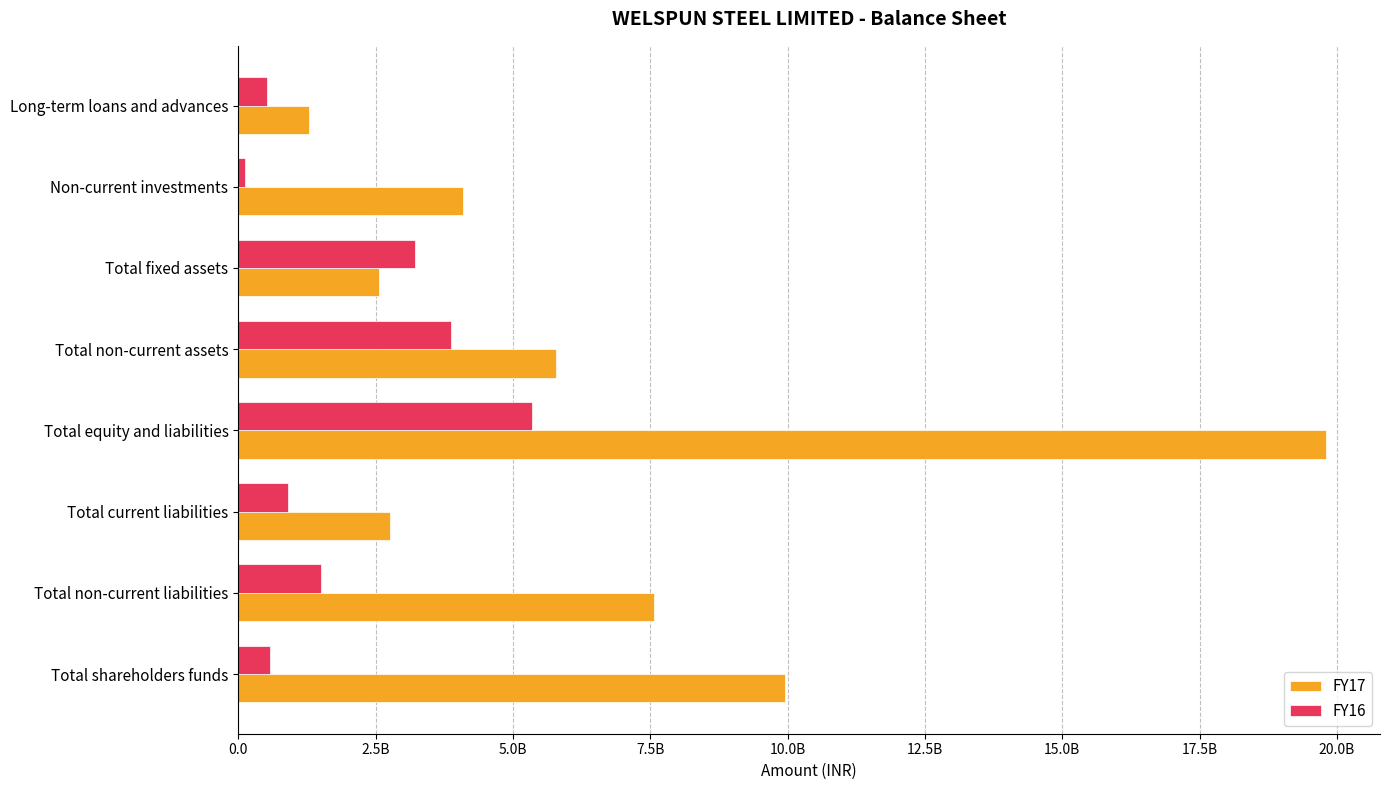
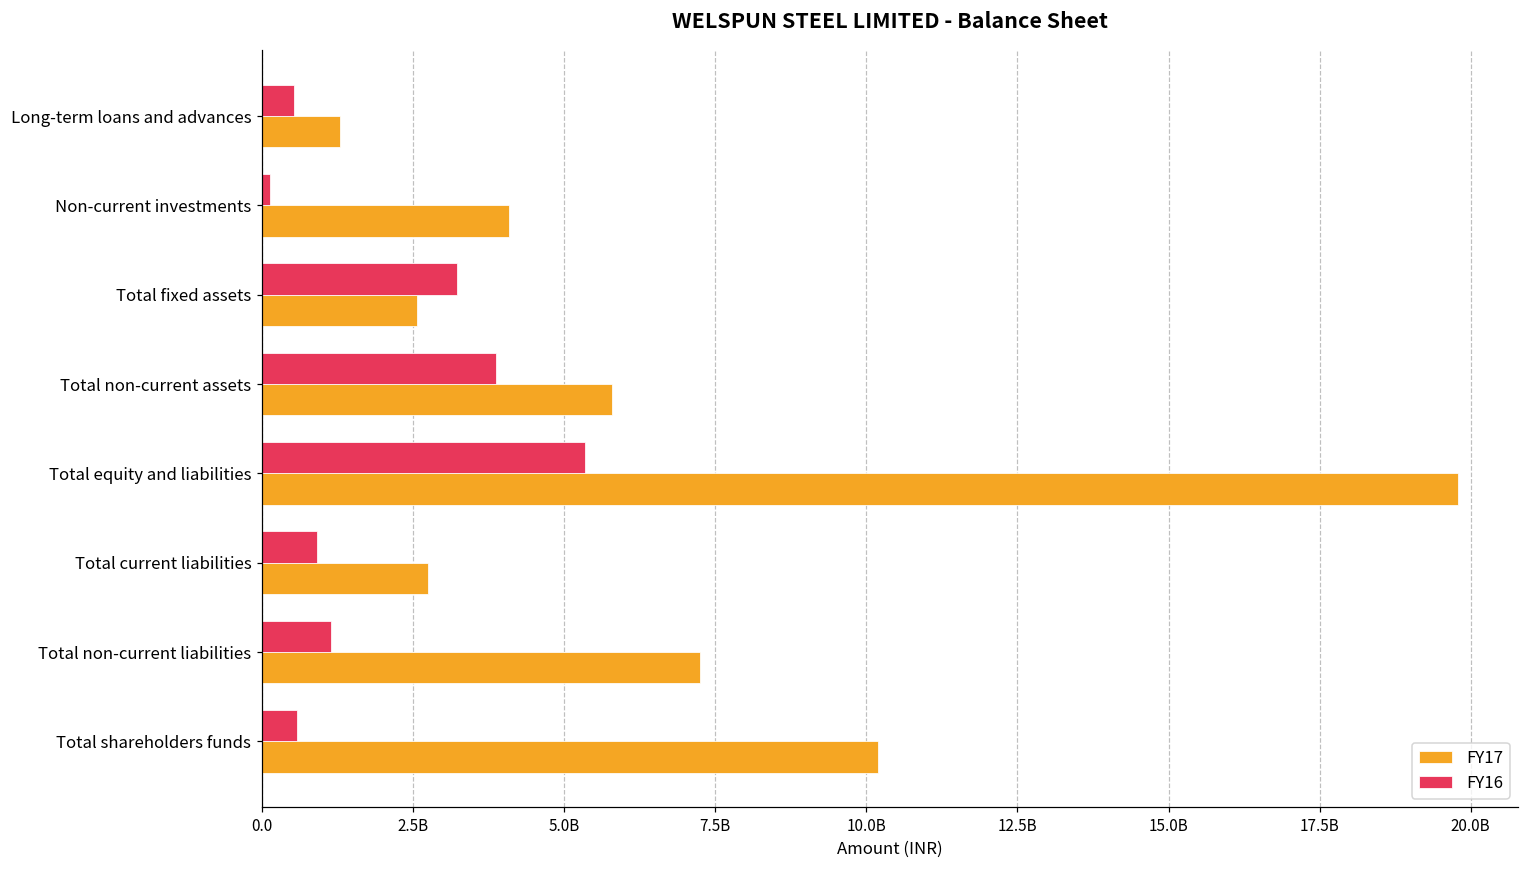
FY16, Total non-current liabilities: 1500000000 -> 1100000000
FY17, Total non-current liabilities: 7600000000 -> 7300000000
FY17, Total shareholders funds: 9900000000 -> 10200000000
